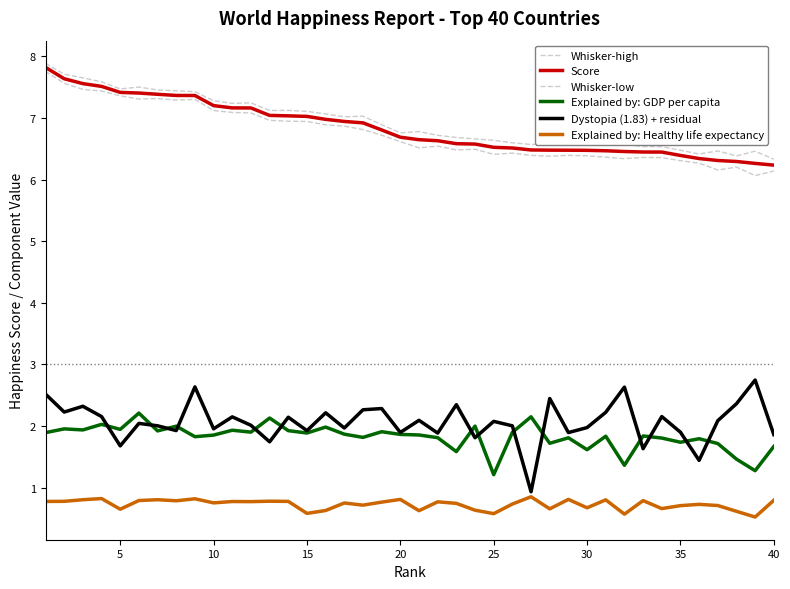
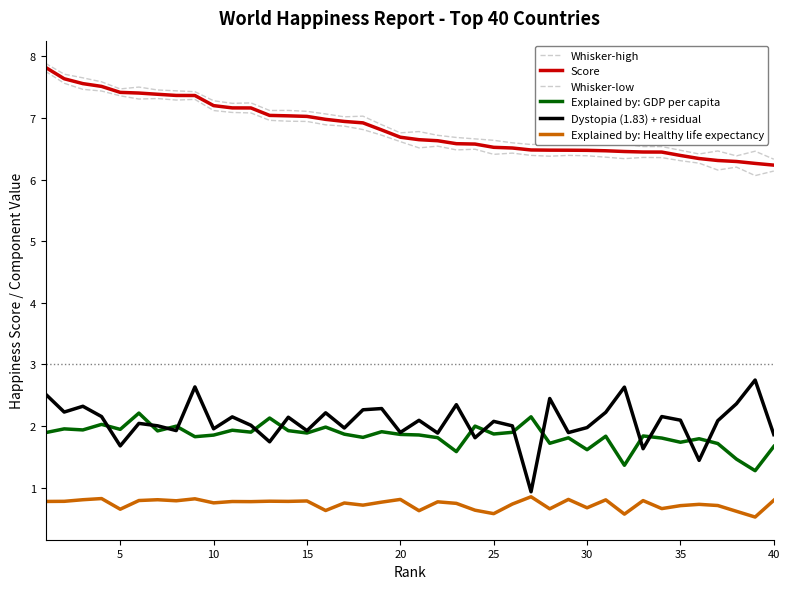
Explained by: Healthy life expectancy, 15: 0.6 -> 0.8
Explained by: GDP per capita, 25: 1.2 -> 1.9
Dystopia (1.83) + residual, 35: 1.9 -> 2.1
